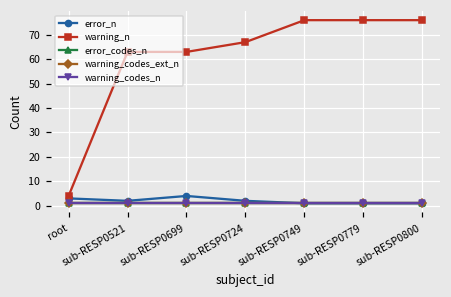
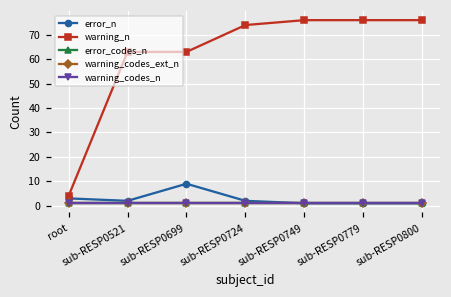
error_n, sub-RESP0699: 4 -> 9
warning_n, sub-RESP0724: 67 -> 74
